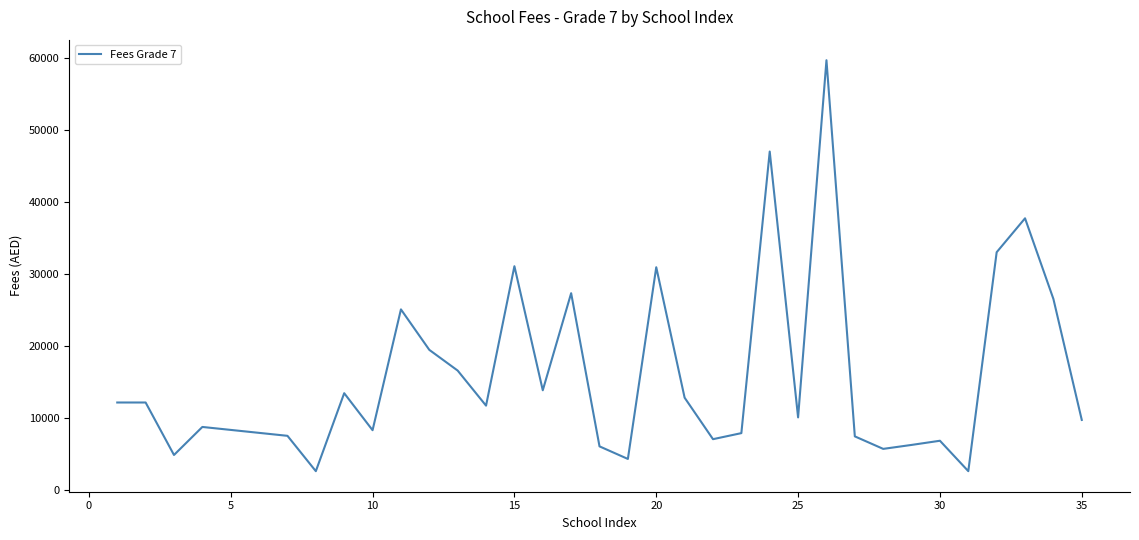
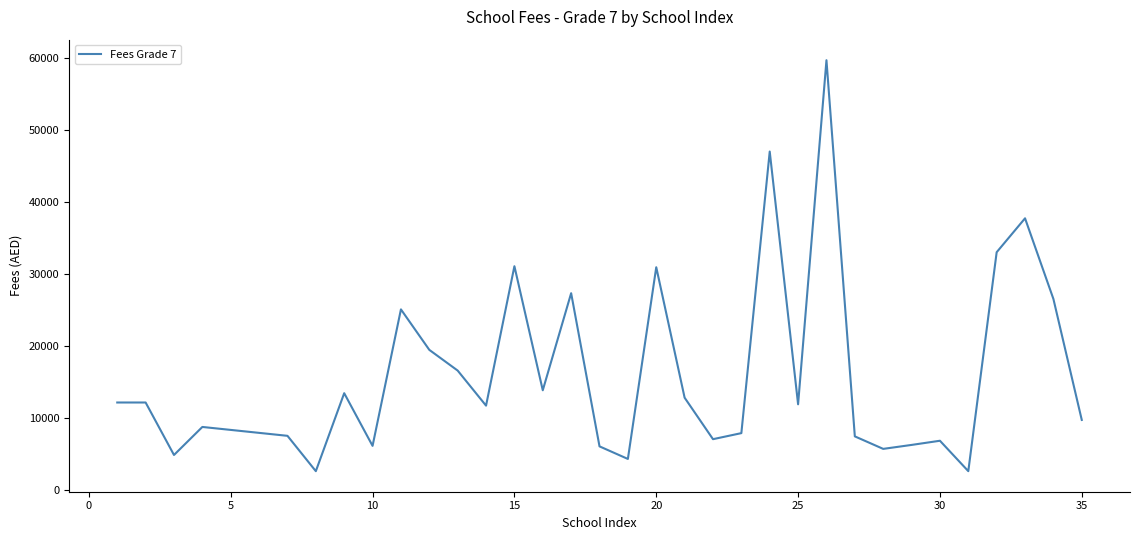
10: 8000 -> 6000
25: 10000 -> 12000
